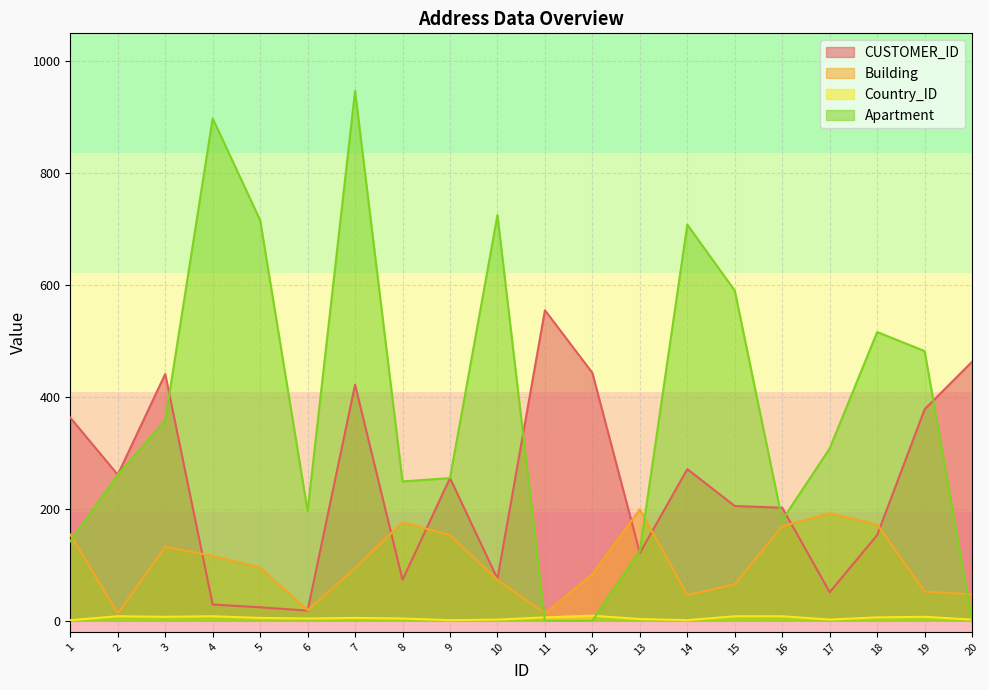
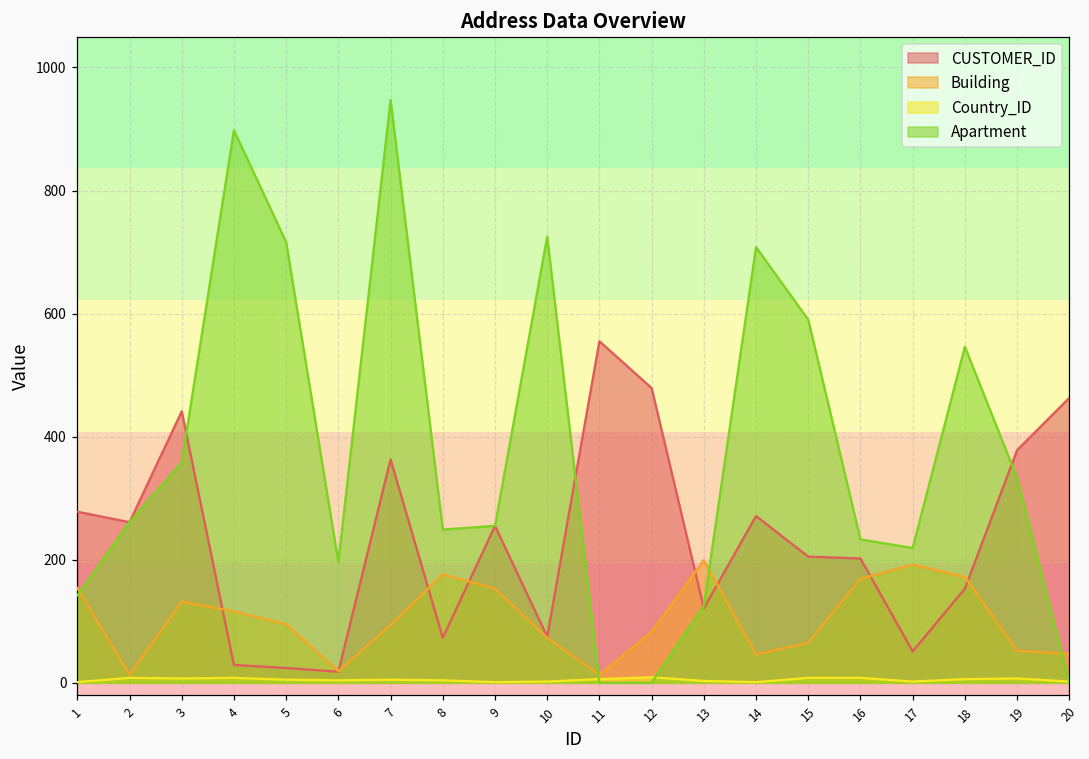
CUSTOMER_ID, 1: 360 -> 280
CUSTOMER_ID, 7: 420 -> 360
CUSTOMER_ID, 12: 440 -> 480
Apartment, 16: 180 -> 230
Apartment, 17: 310 -> 220
Apartment, 18: 520 -> 550
Apartment, 19: 480 -> 330
